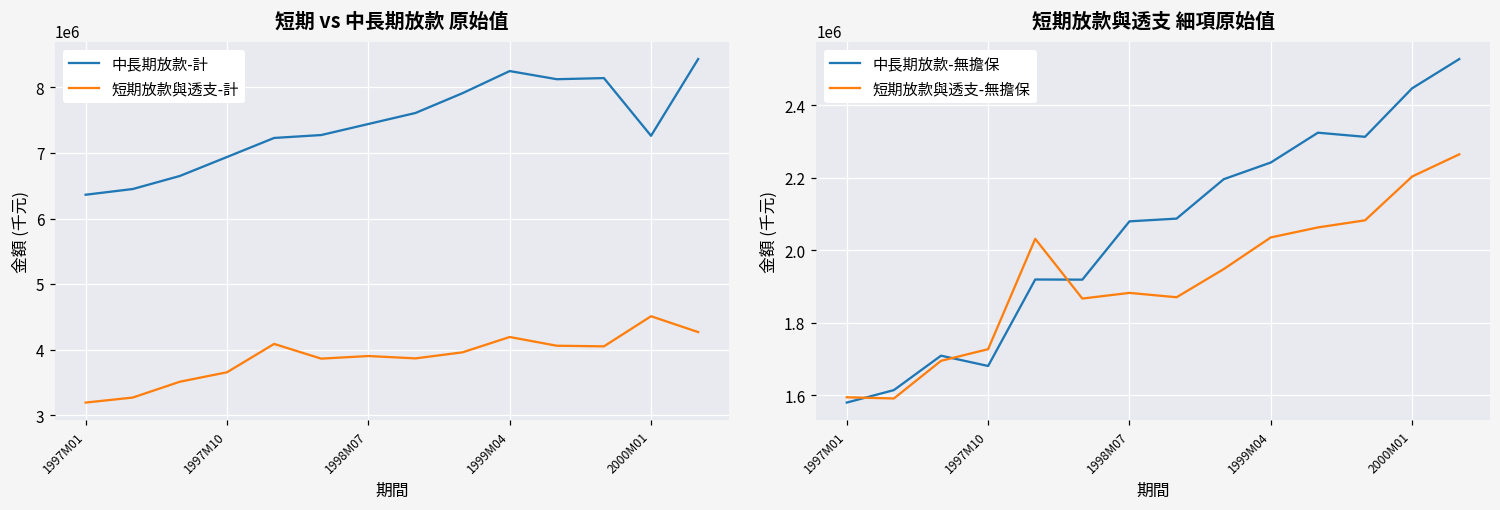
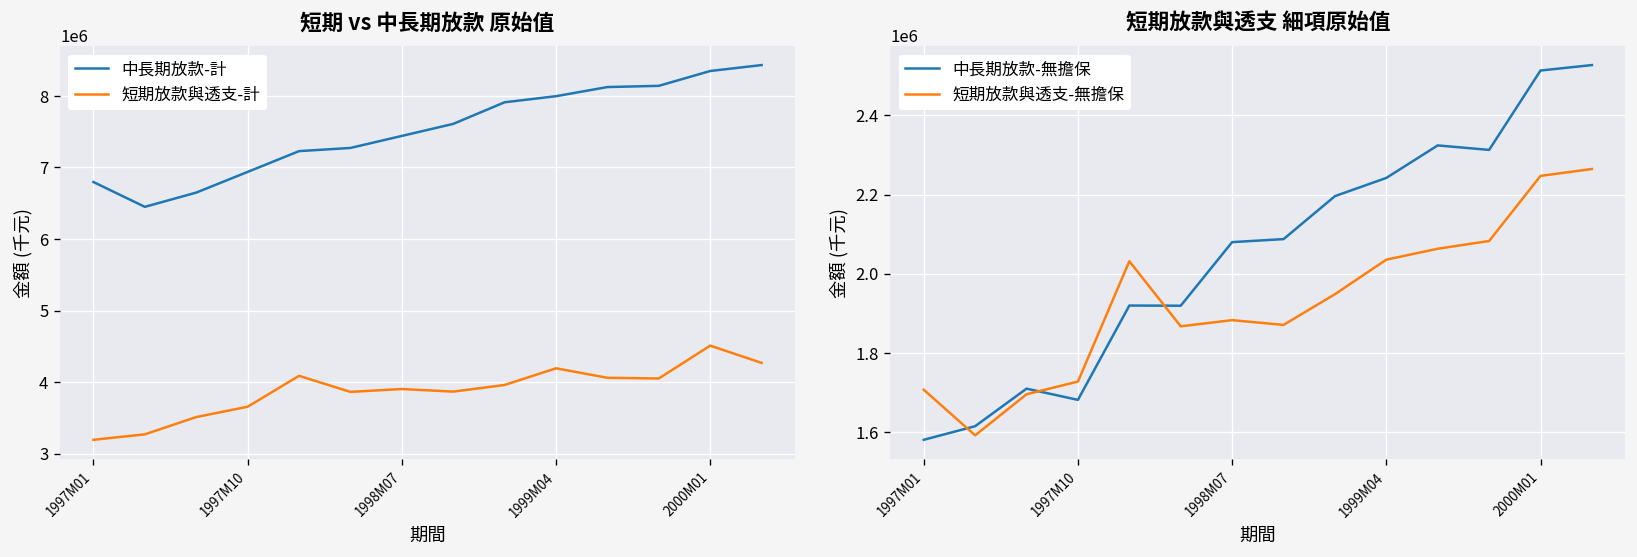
短期 vs 中長期放款 原始值, 中長期放款-計, 1997M01: 6400000 -> 6800000
短期 vs 中長期放款 原始值, 中長期放款-計, 1999M04: 8200000 -> 8000000
短期 vs 中長期放款 原始值, 中長期放款-計, 2000M01: 7300000 -> 8300000
短期放款與透支 細項原始值, 短期放款與透支-無擔保, 1997M01: 1590000 -> 1710000
短期放款與透支 細項原始值, 中長期放款-無擔保, 2000M01: 2450000 -> 2510000
短期放款與透支 細項原始值, 短期放款與透支-無擔保, 2000M01: 2200000 -> 2250000
